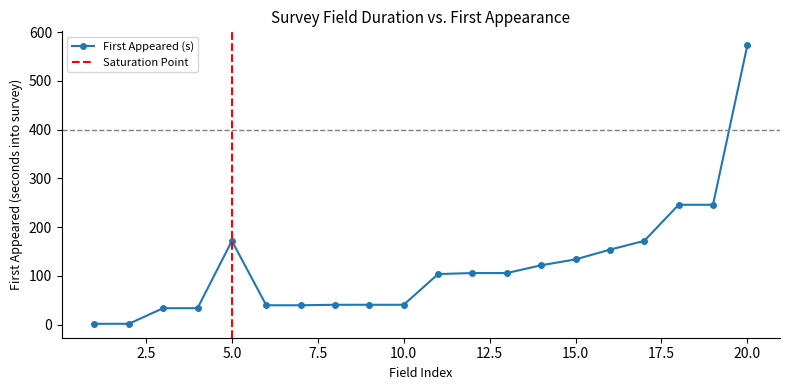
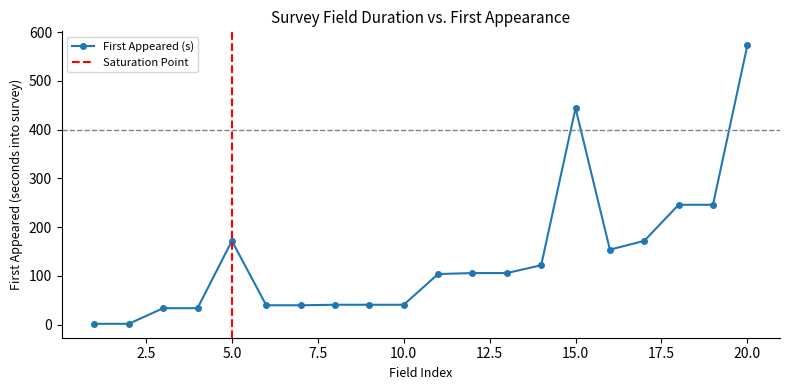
15.0: 130 -> 440
